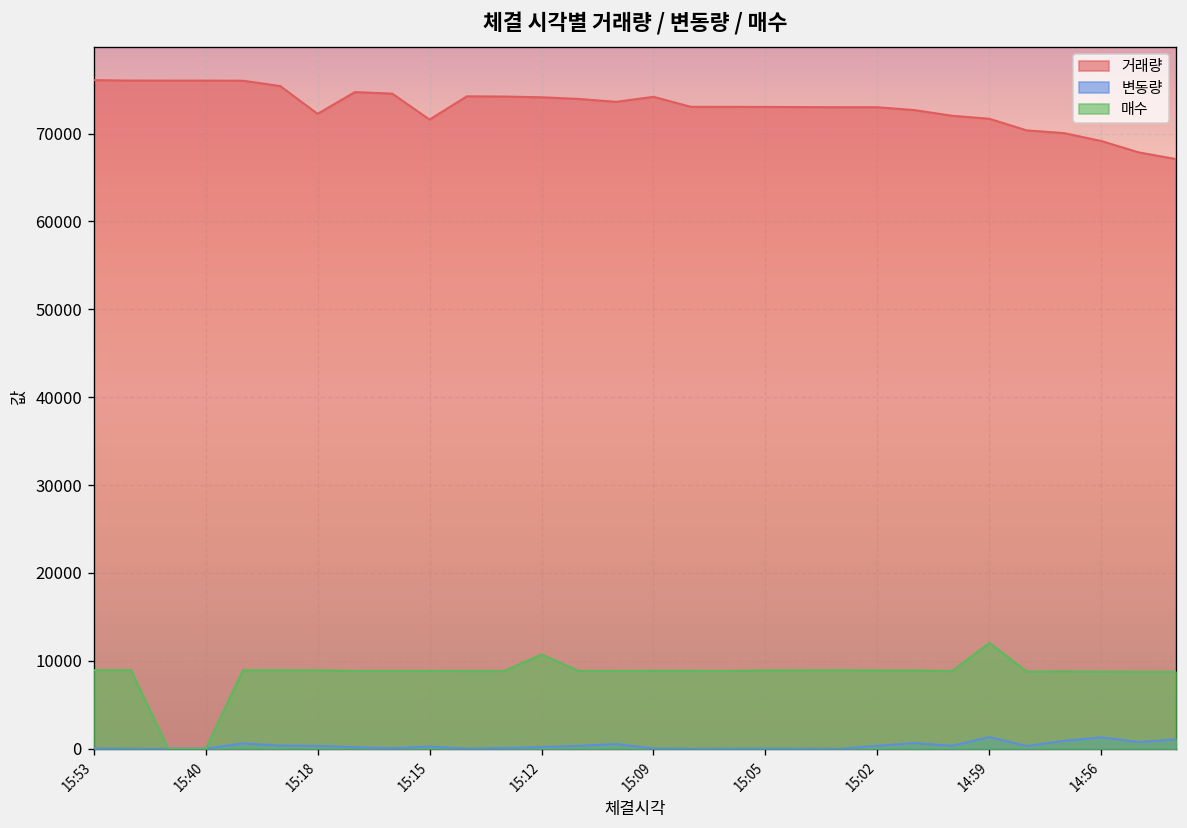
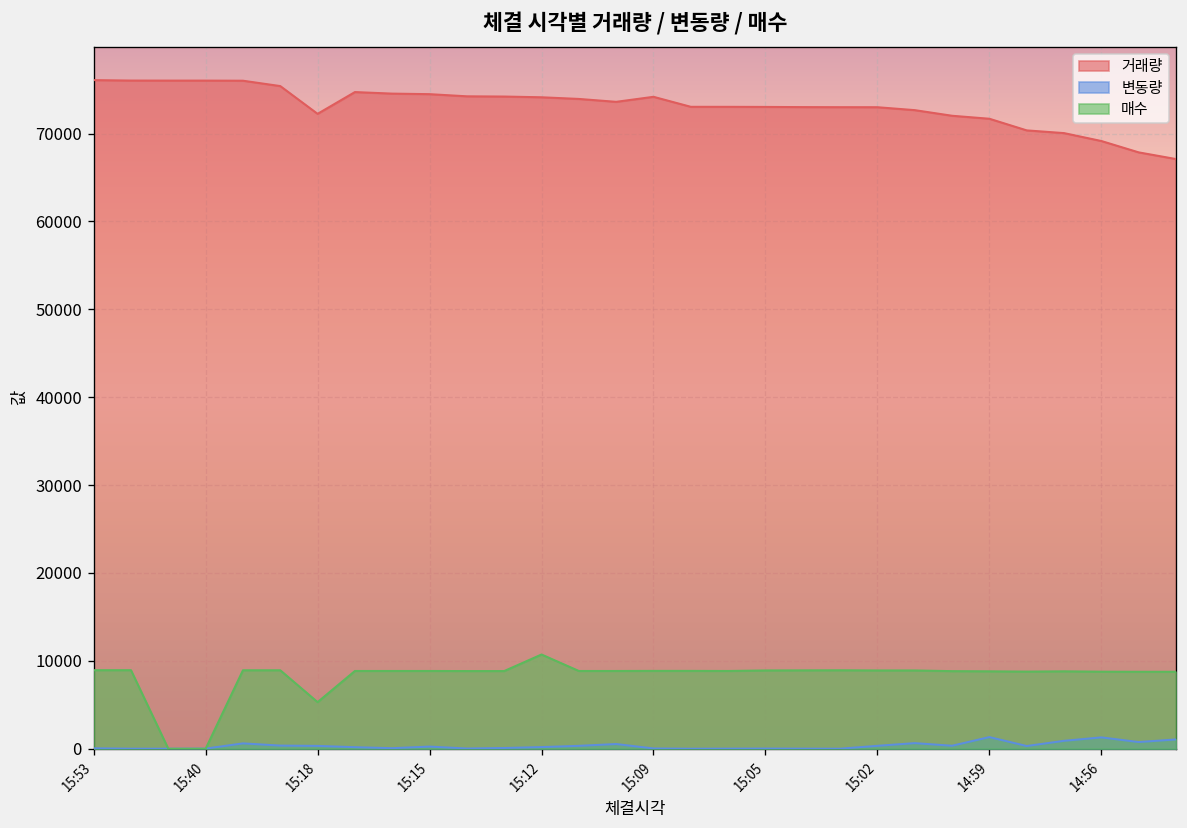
매수, 15:18: 9000 -> 5000
거래량, 15:15: 72000 -> 74000
매수, 14:59: 12000 -> 9000
